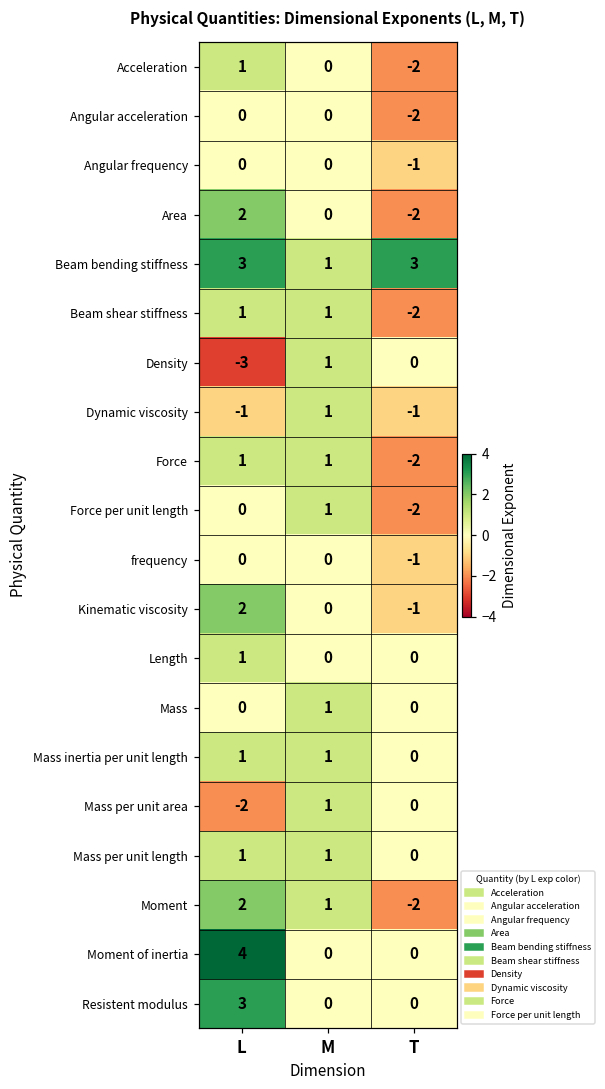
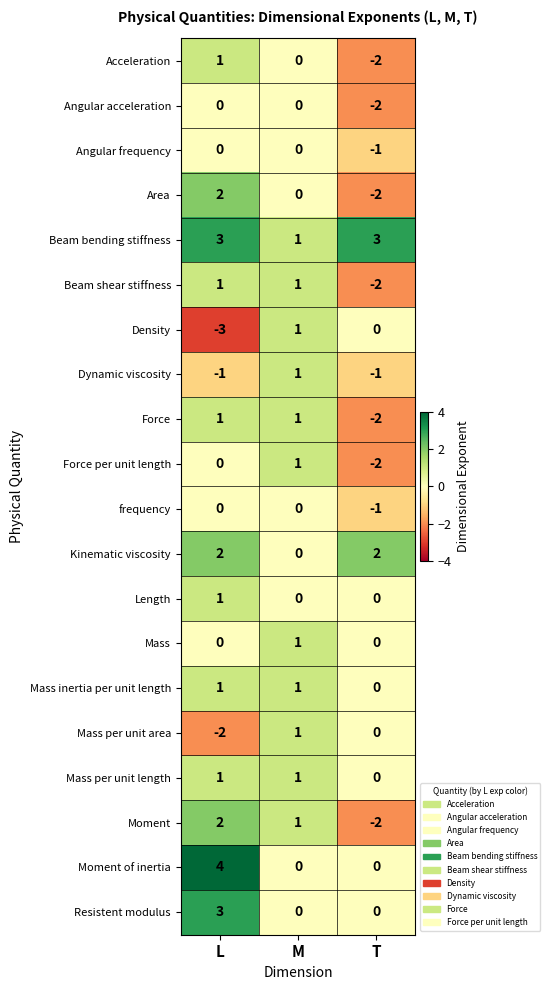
Kinematic viscosity, T: -1 -> 2
